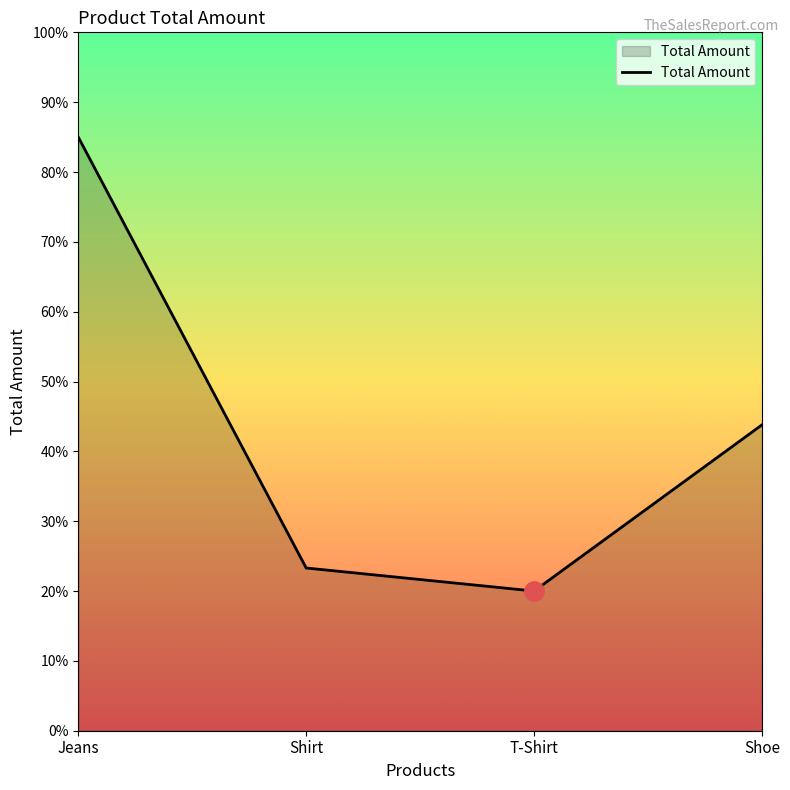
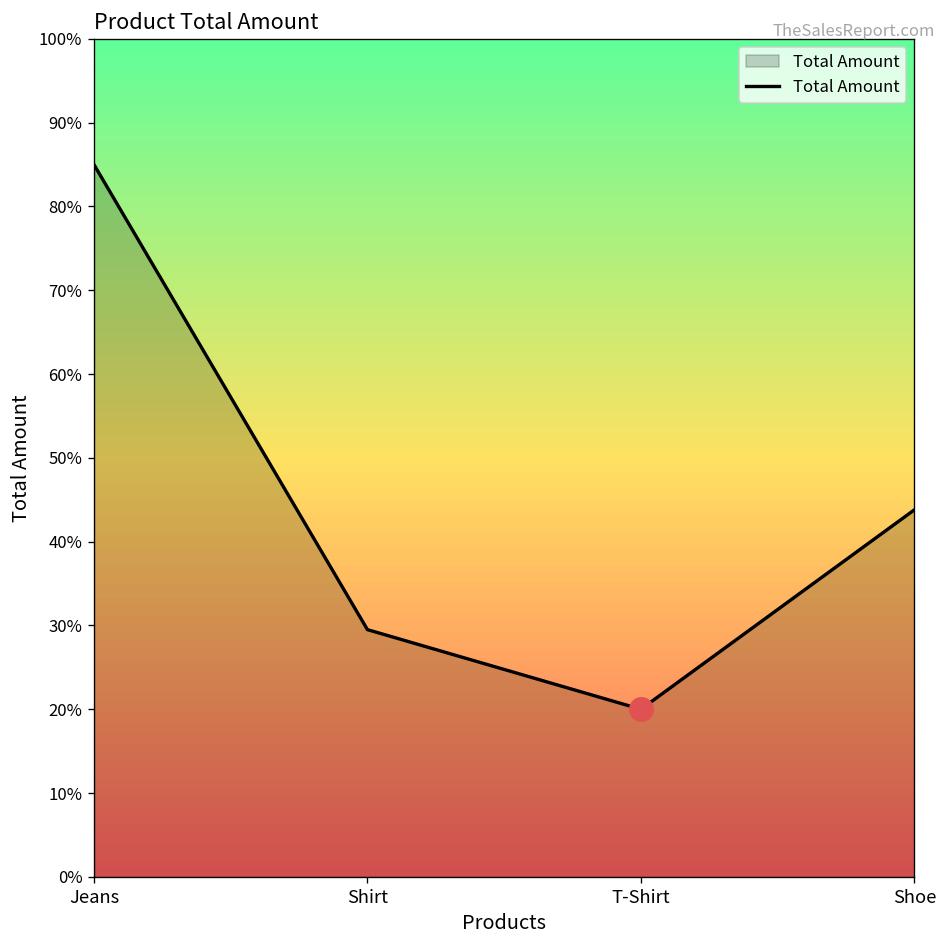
Total Amount, Shirt: 23% -> 30%
